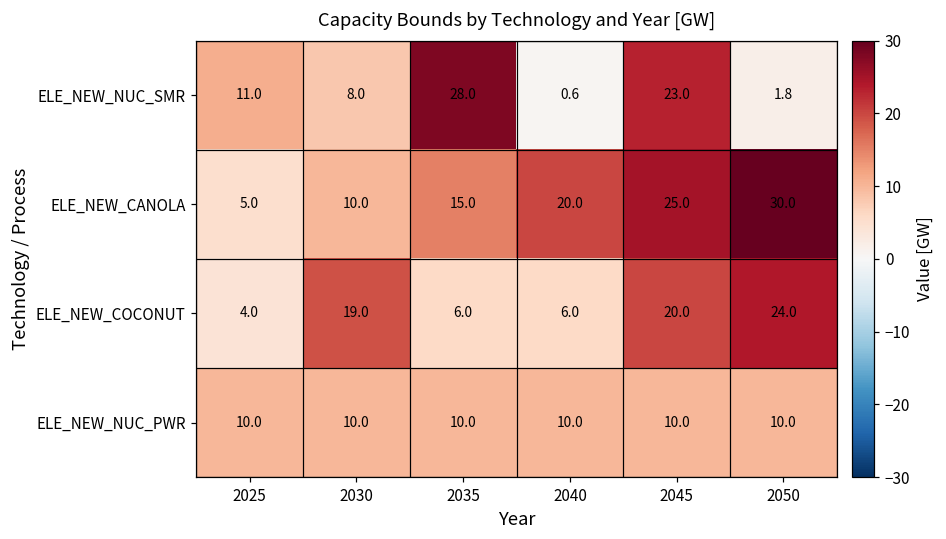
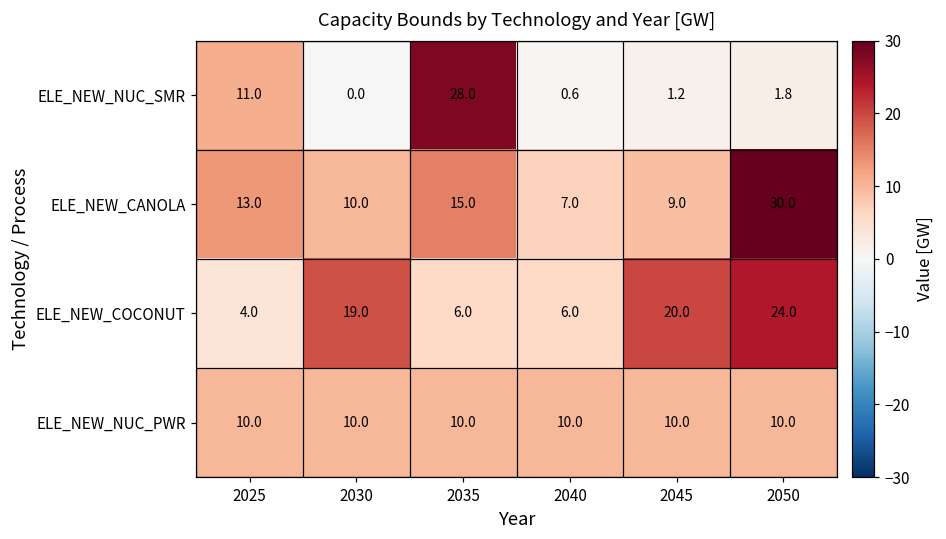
ELE_NEW_NUC_SMR, 2030: 8.0 -> 0.0
ELE_NEW_NUC_SMR, 2045: 23.0 -> 1.2
ELE_NEW_CANOLA, 2025: 5.0 -> 13.0
ELE_NEW_CANOLA, 2040: 20.0 -> 7.0
ELE_NEW_CANOLA, 2045: 25.0 -> 9.0
